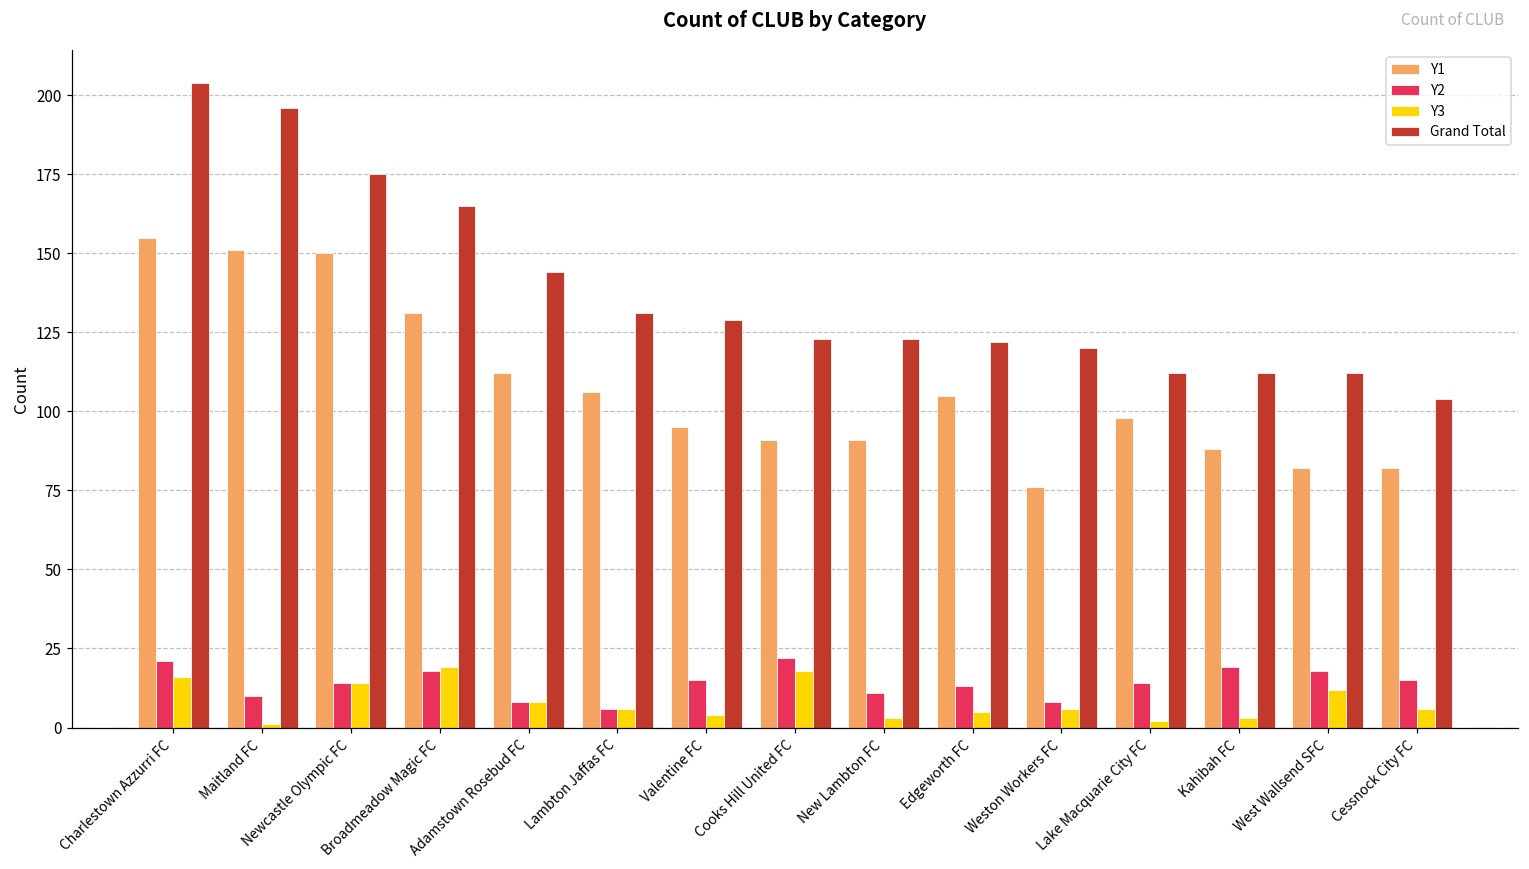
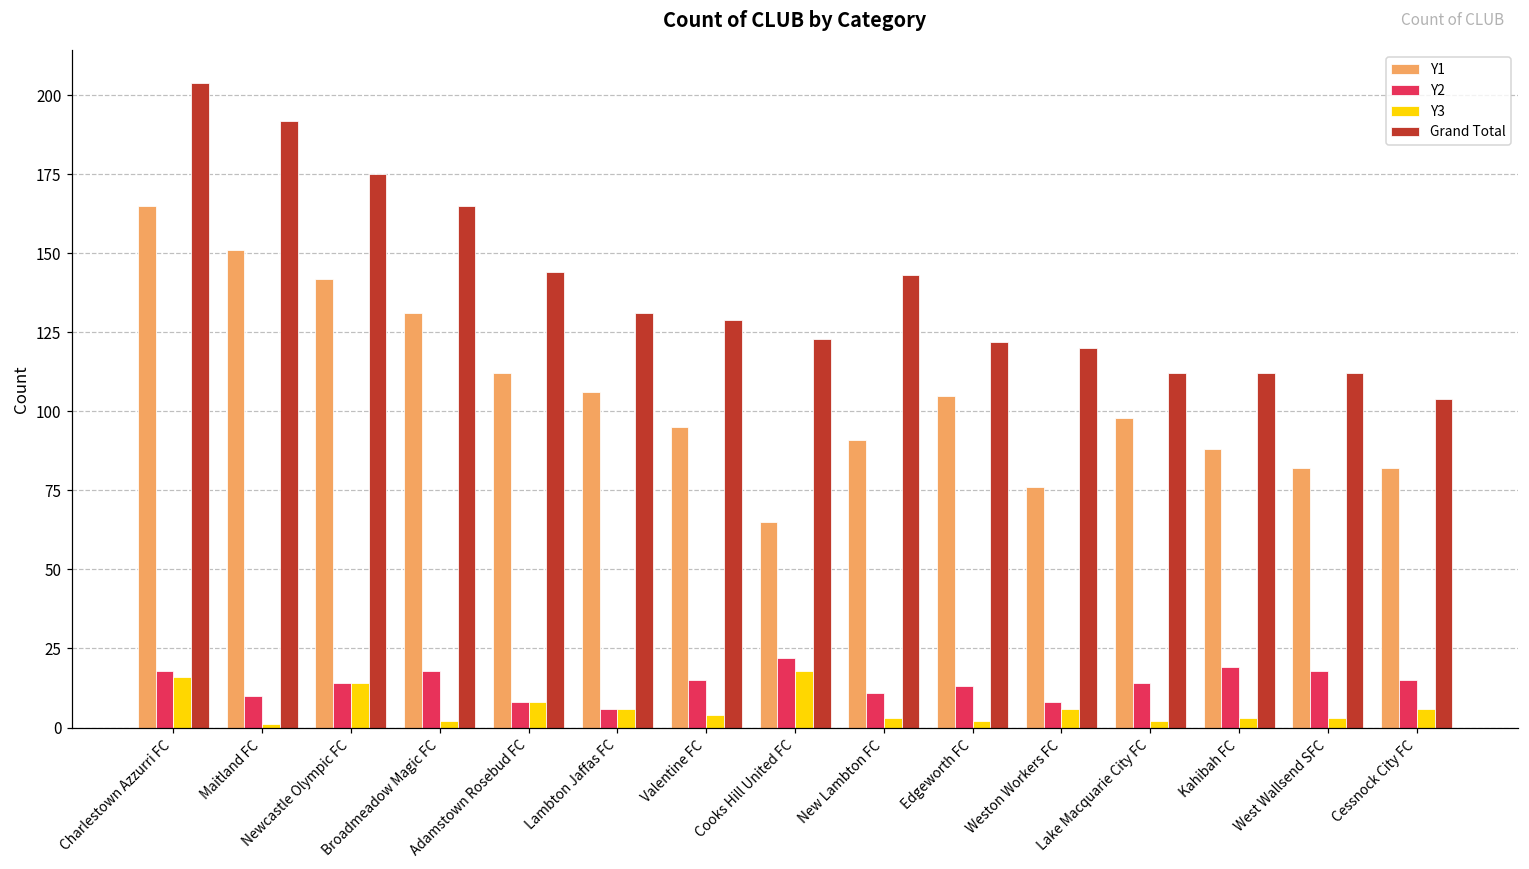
Y1, Charlestown Azzurri FC: 155 -> 165
Y2, Charlestown Azzurri FC: 21 -> 18
Grand Total, Maitland FC: 196 -> 192
Y1, Newcastle Olympic FC: 150 -> 142
Y3, Broadmeadow Magic FC: 19 -> 2
Y1, Cooks Hill United FC: 91 -> 65
Grand Total, New Lambton FC: 123 -> 143
Y3, Edgeworth FC: 5 -> 2
Y3, West Wallsend SFC: 12 -> 3
